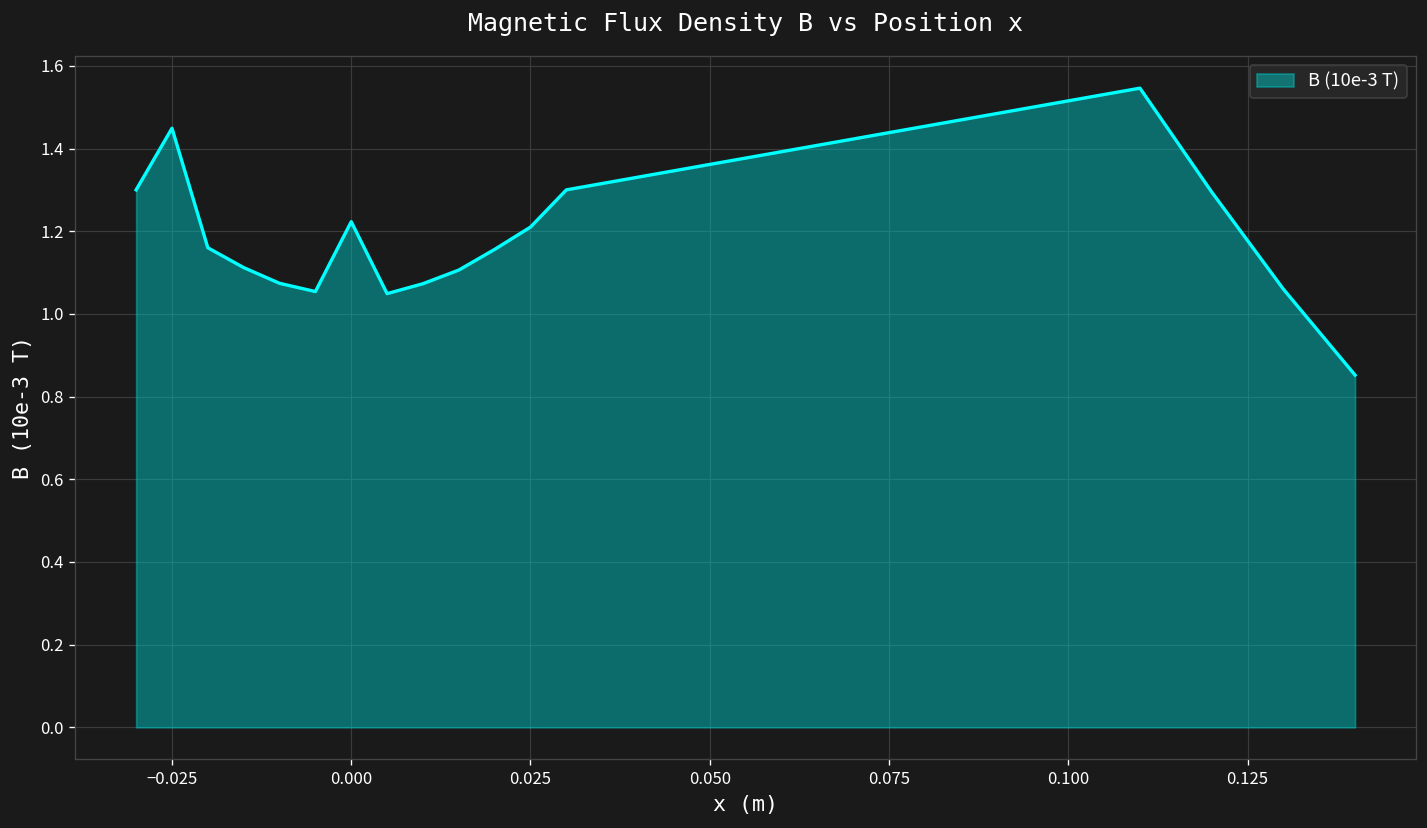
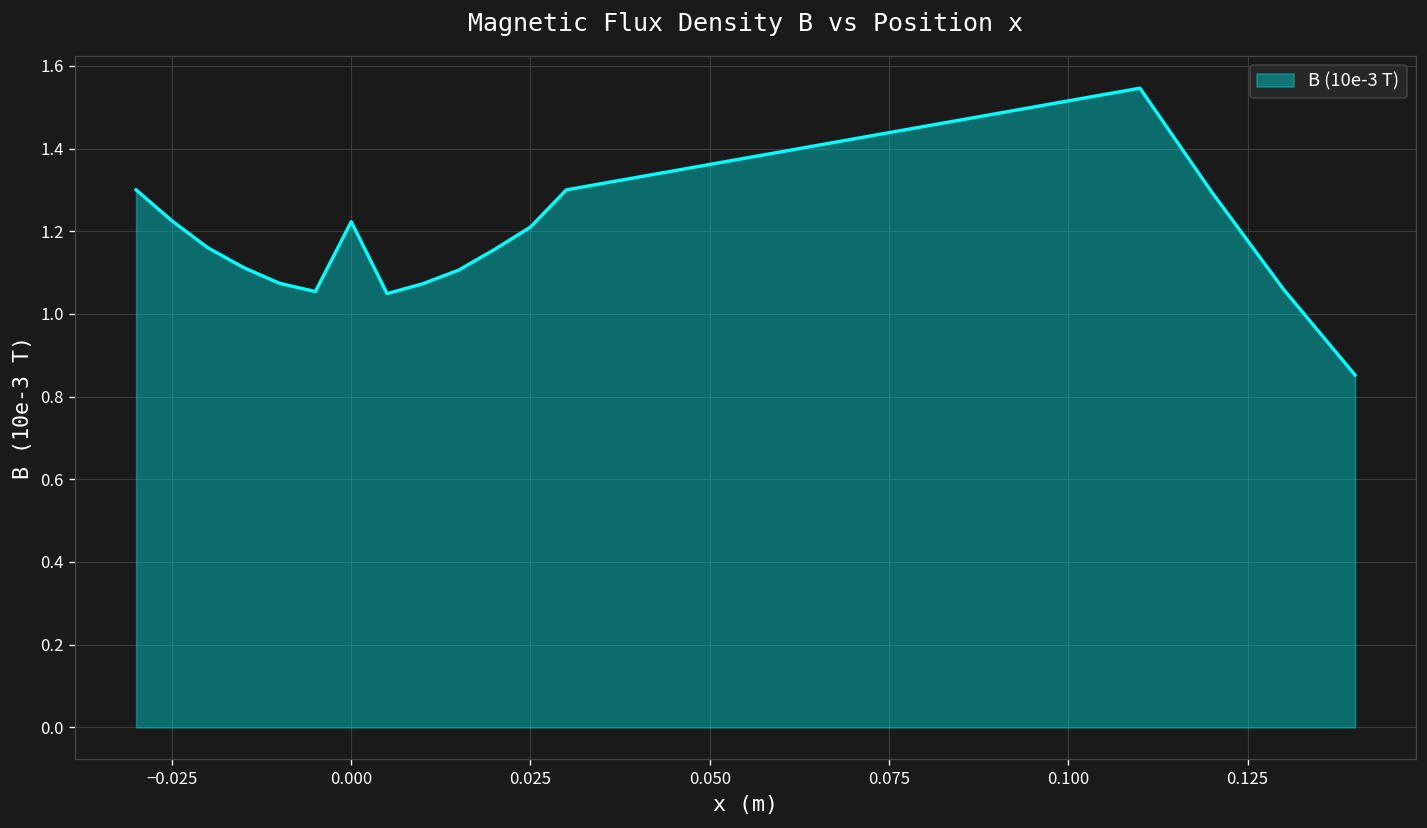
−0.025: 1.45 -> 1.23
